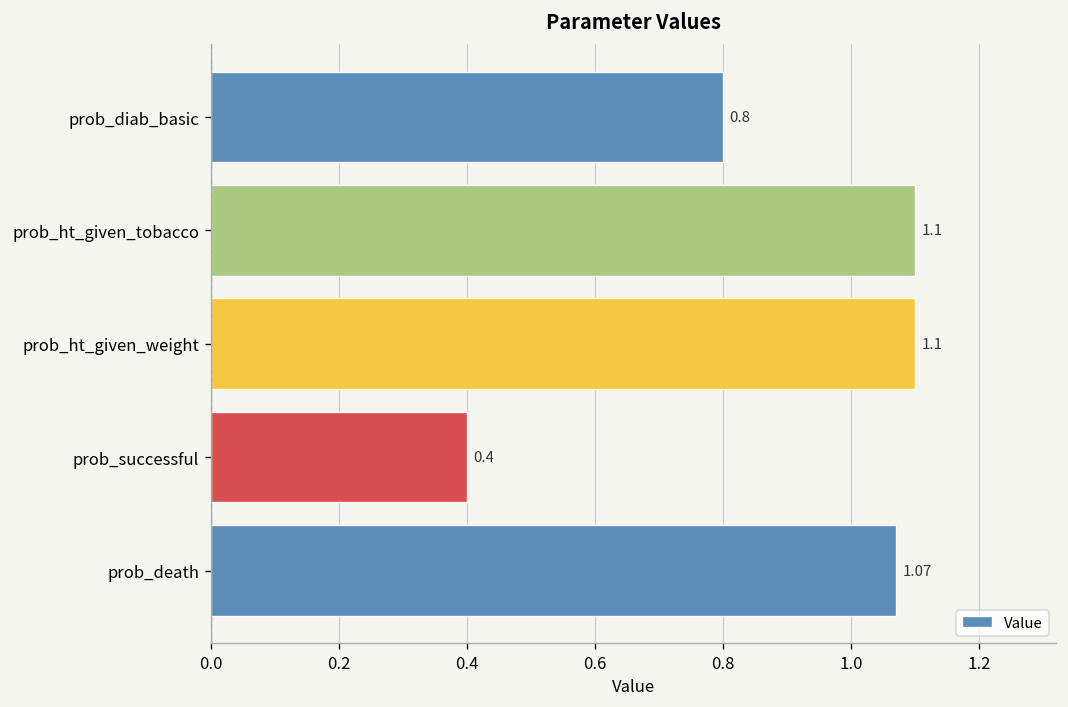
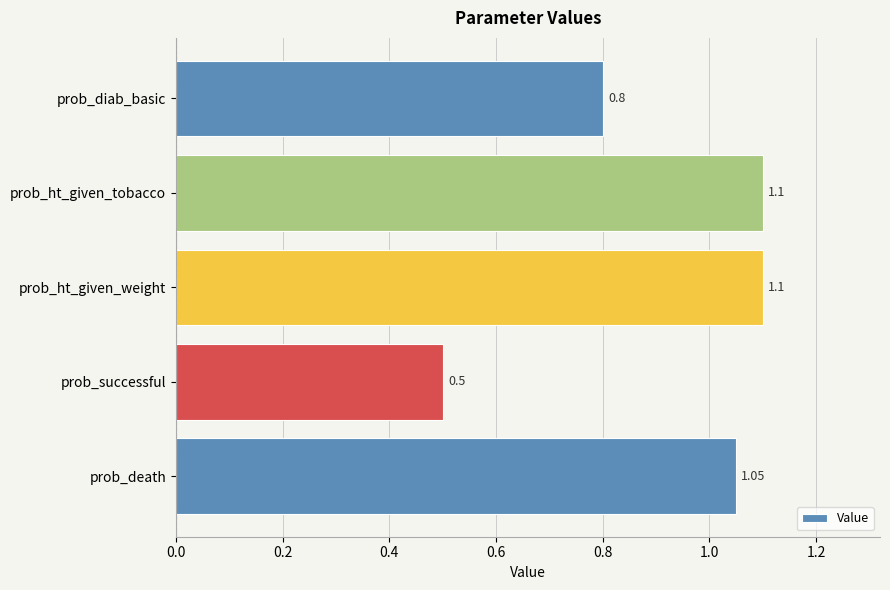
prob_successful: 0.4 -> 0.5
prob_death: 1.07 -> 1.05
